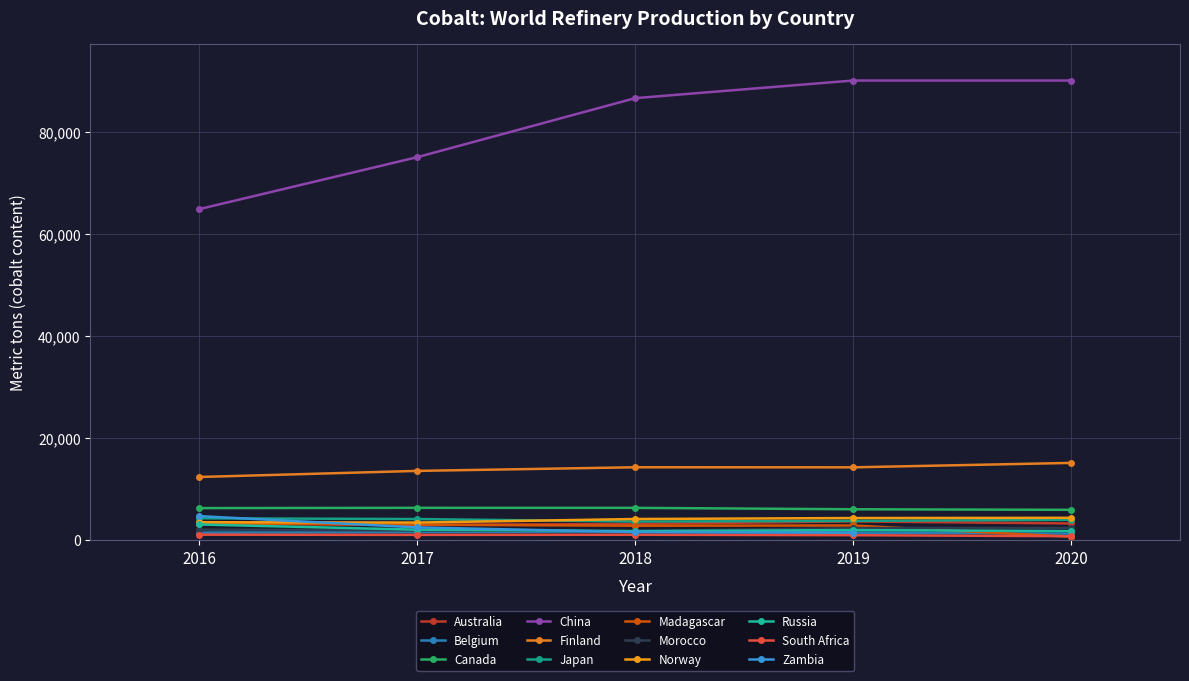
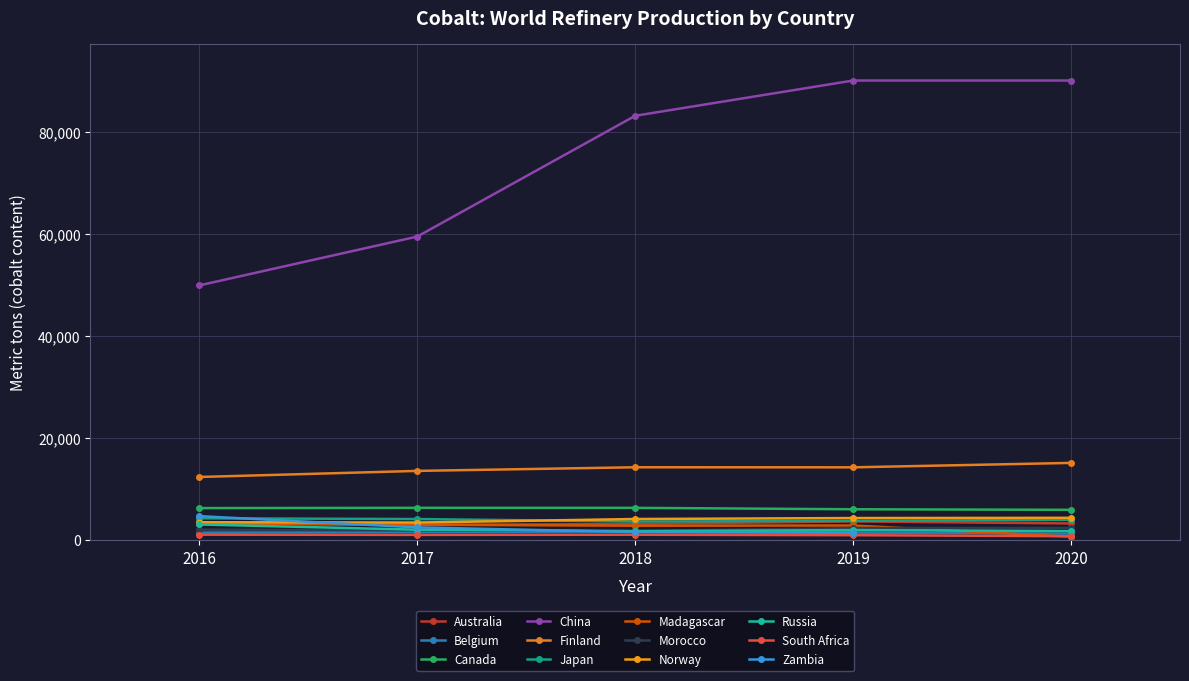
China, 2016: 65,000 -> 50,000
China, 2017: 75,000 -> 59,000
China, 2018: 87,000 -> 83,000
